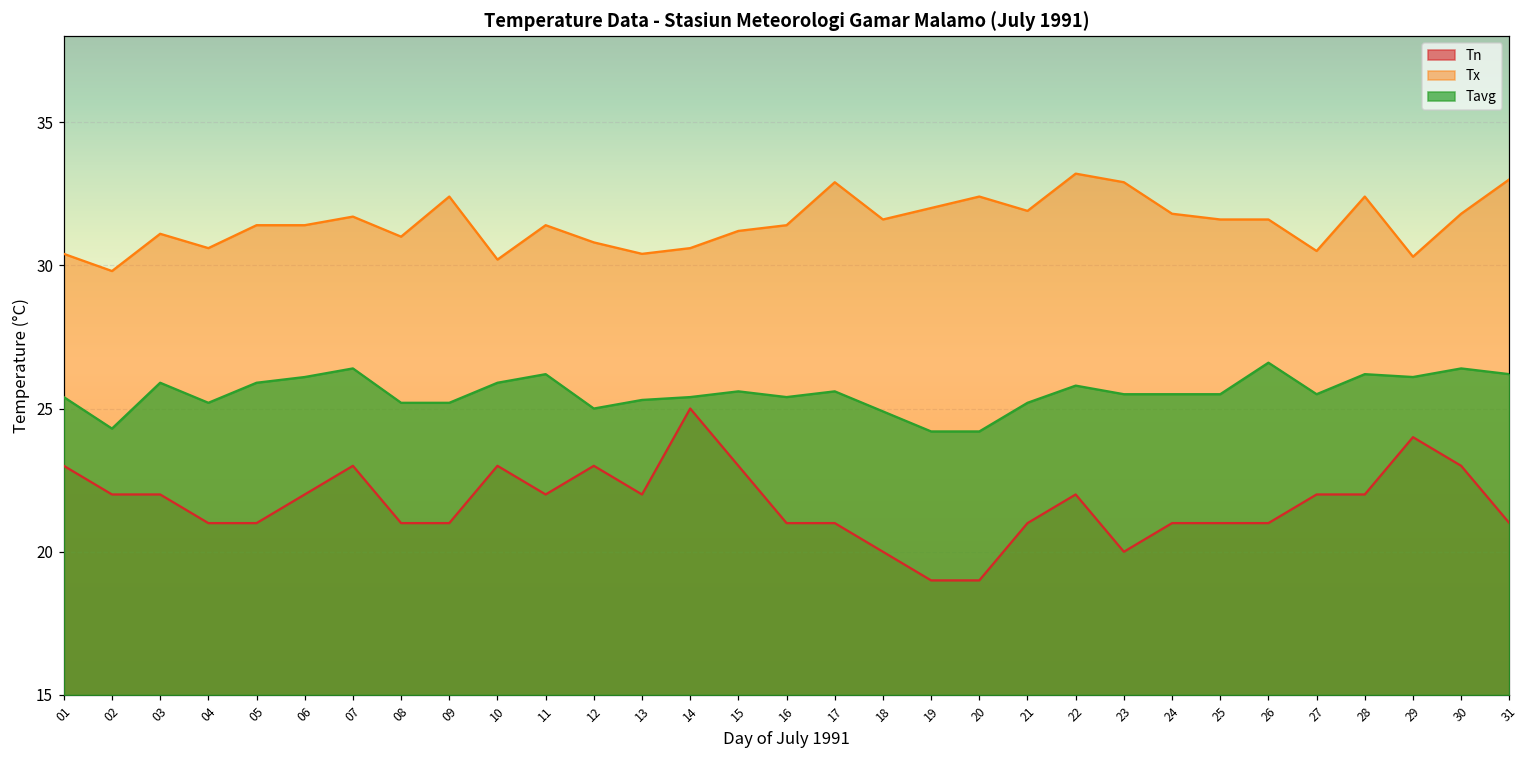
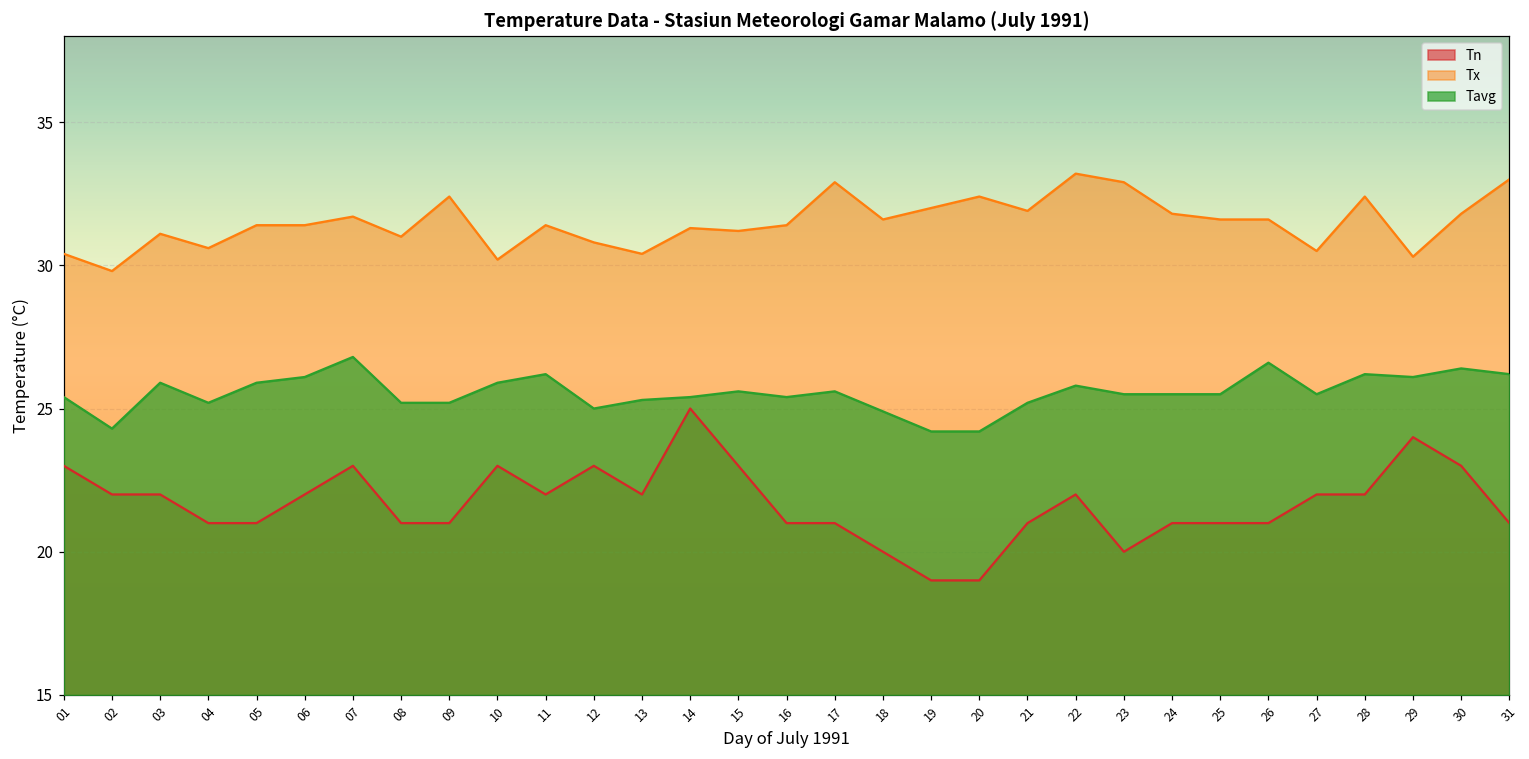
Tavg, 07: 26.4 -> 26.8
Tx, 14: 30.6 -> 31.3
